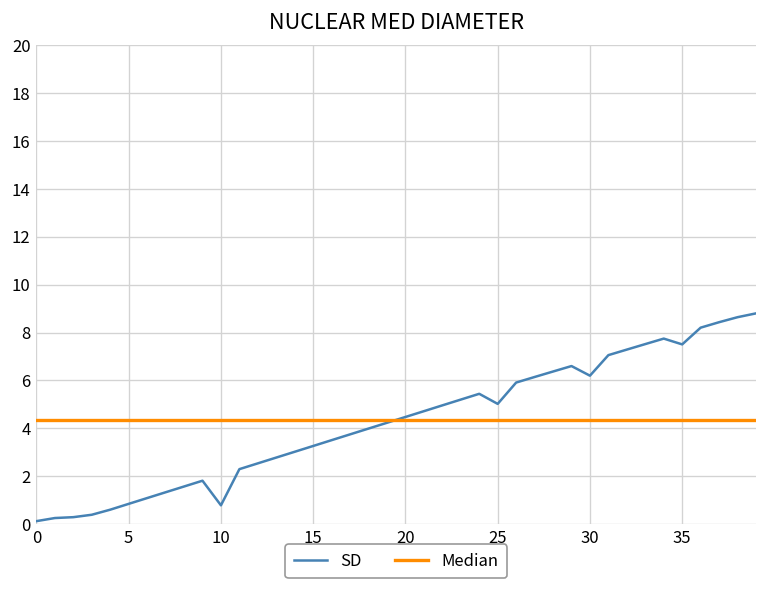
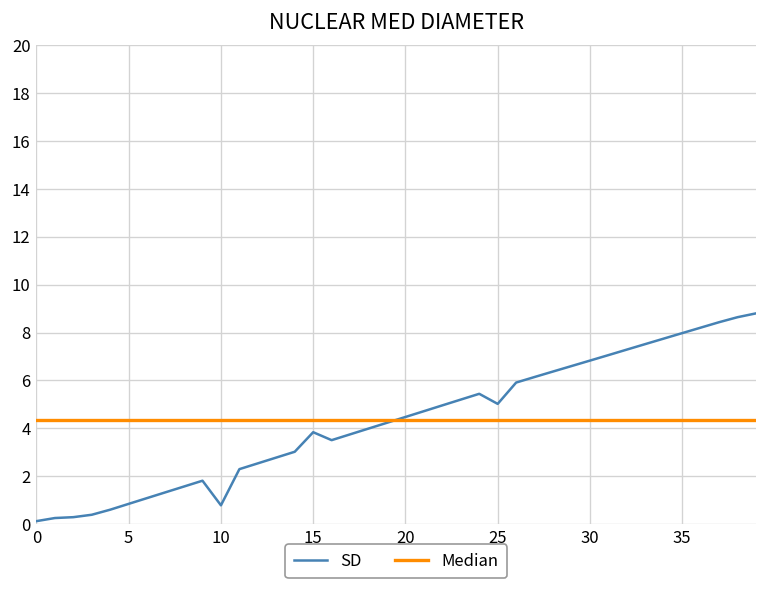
SD, 15: 3.3 -> 3.8
SD, 30: 6.2 -> 6.8
SD, 35: 7.5 -> 8.0
